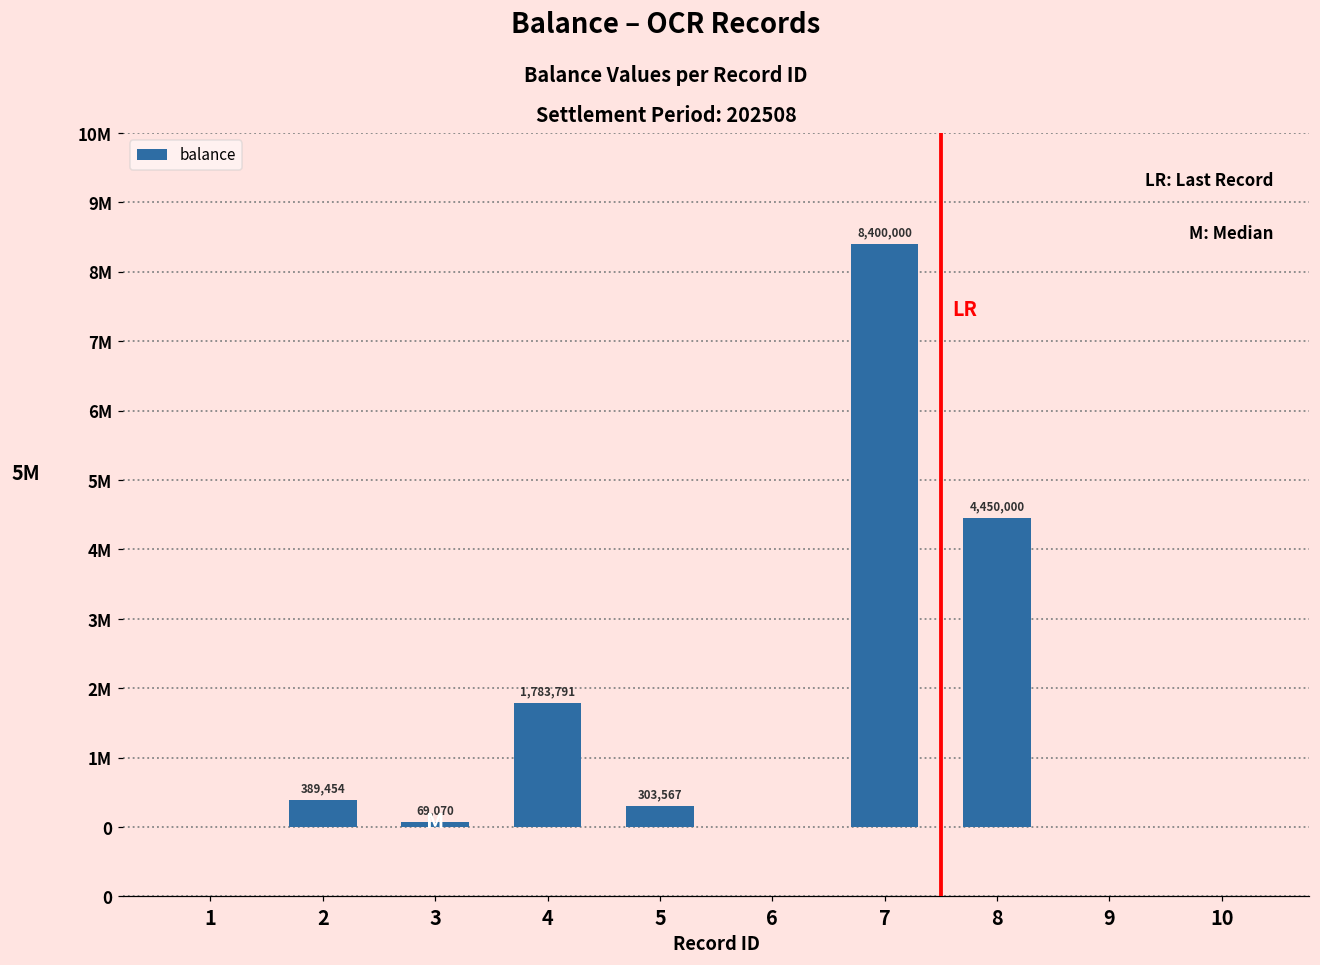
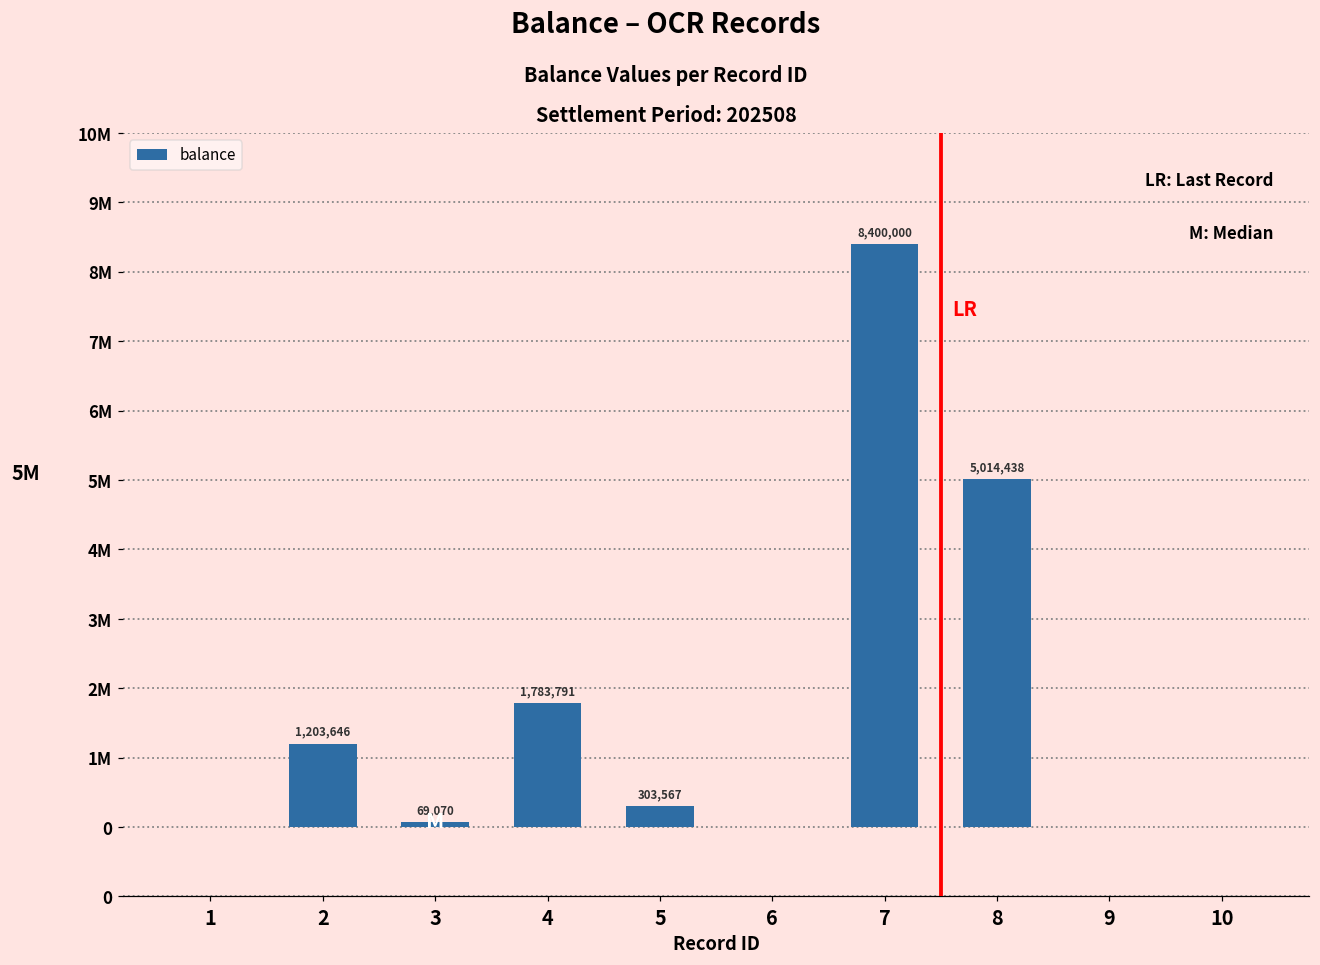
2: 389,454 -> 1,203,646
8: 4,450,000 -> 5,014,438
